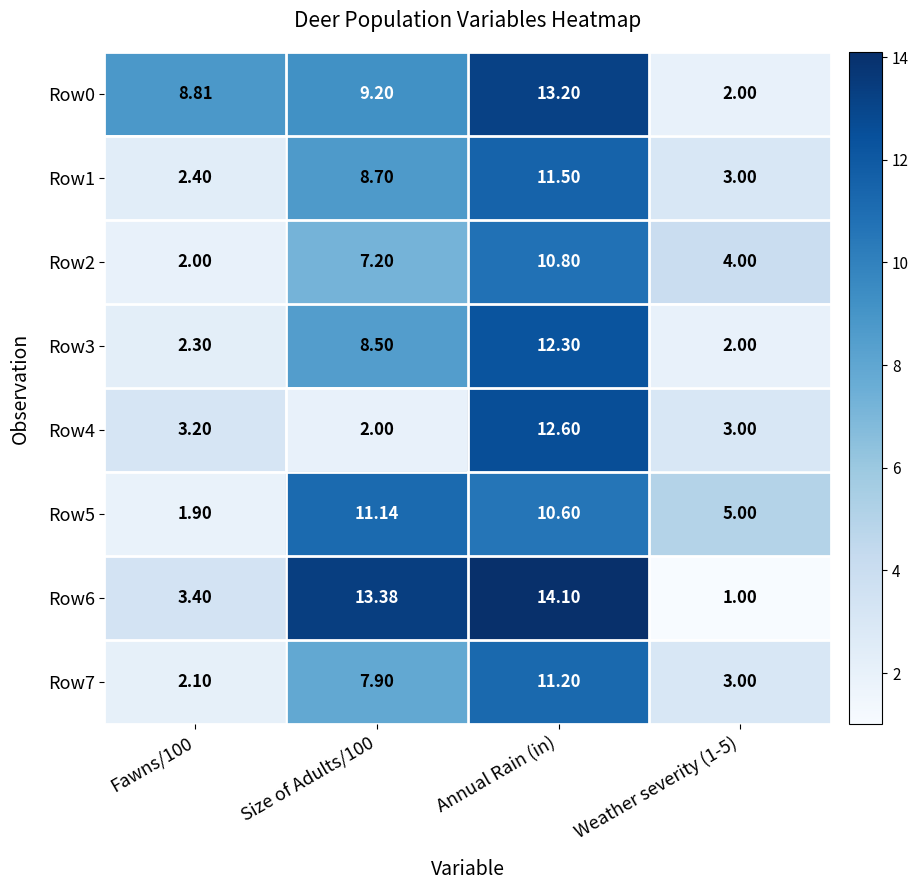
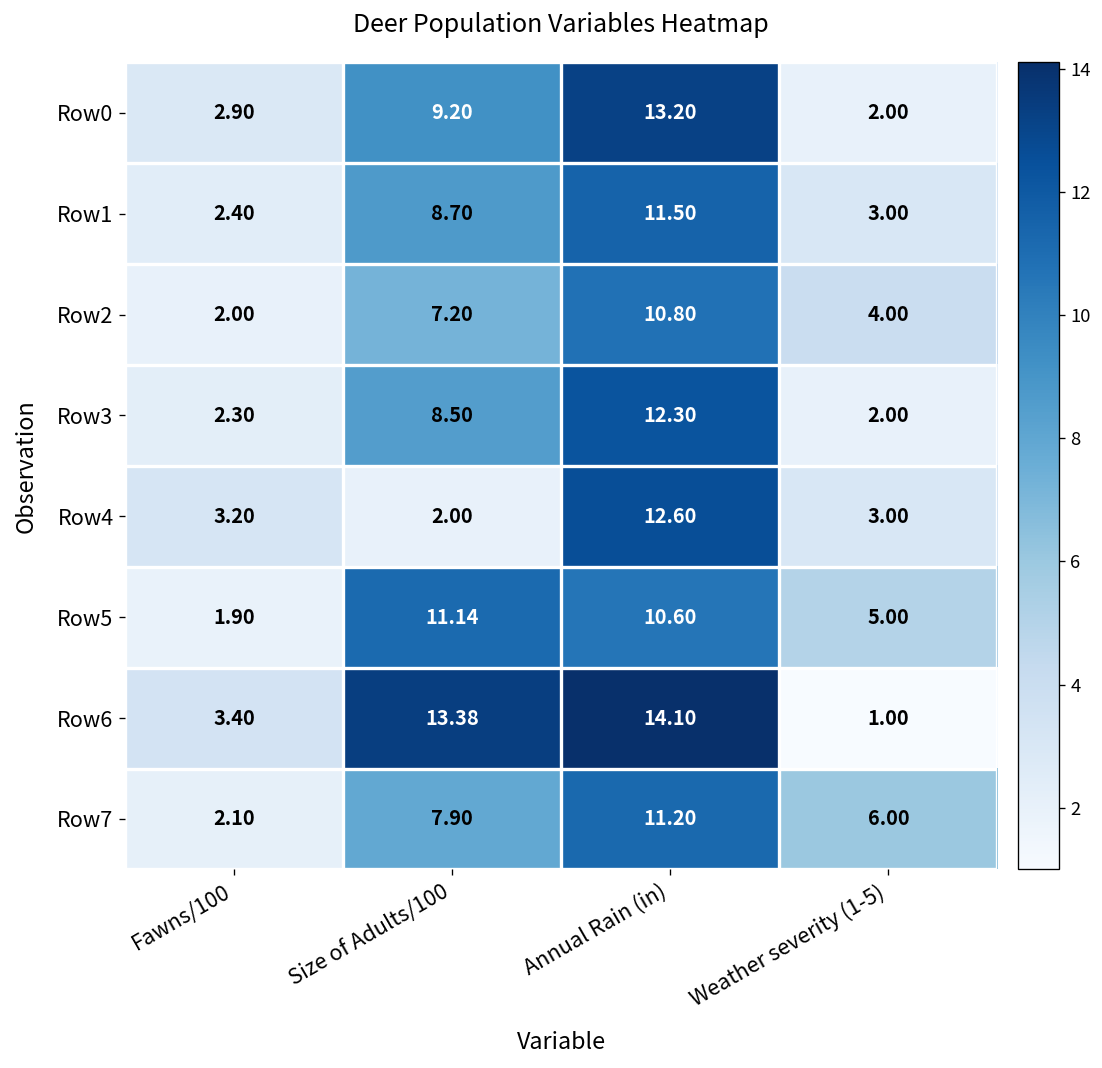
Row0, Fawns/100: 8.81 -> 2.90
Row7, Weather severity (1-5): 3.00 -> 6.00
